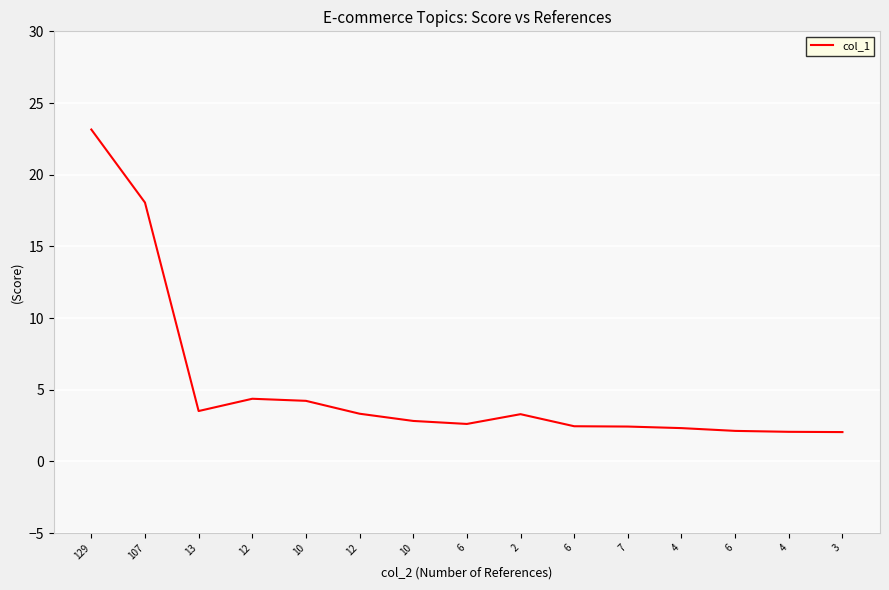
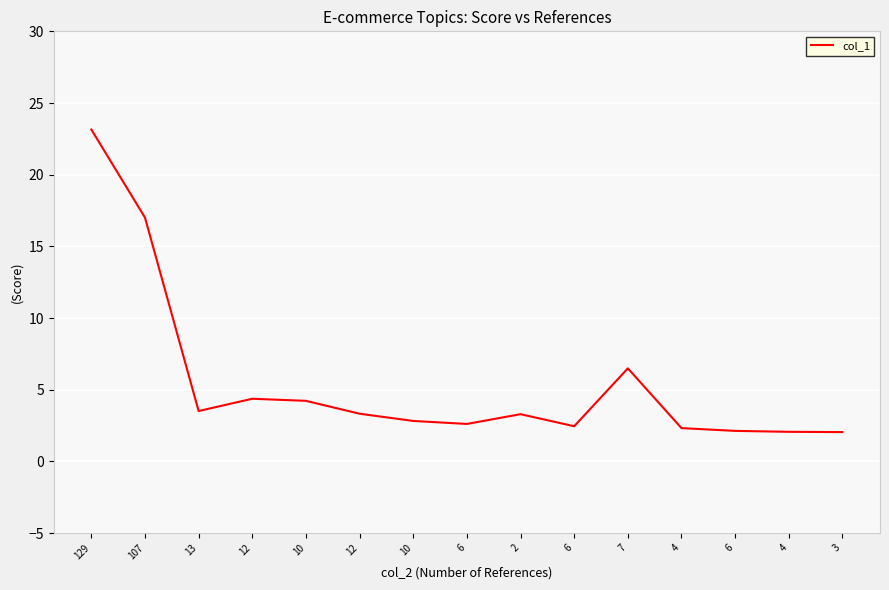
107: 18.1 -> 17.0
7: 2.4 -> 6.5
